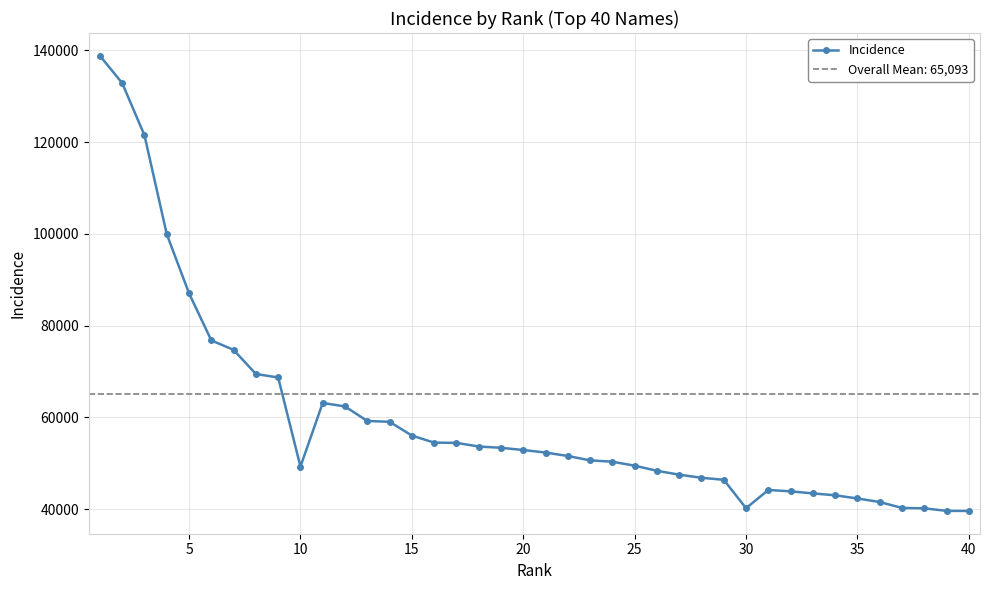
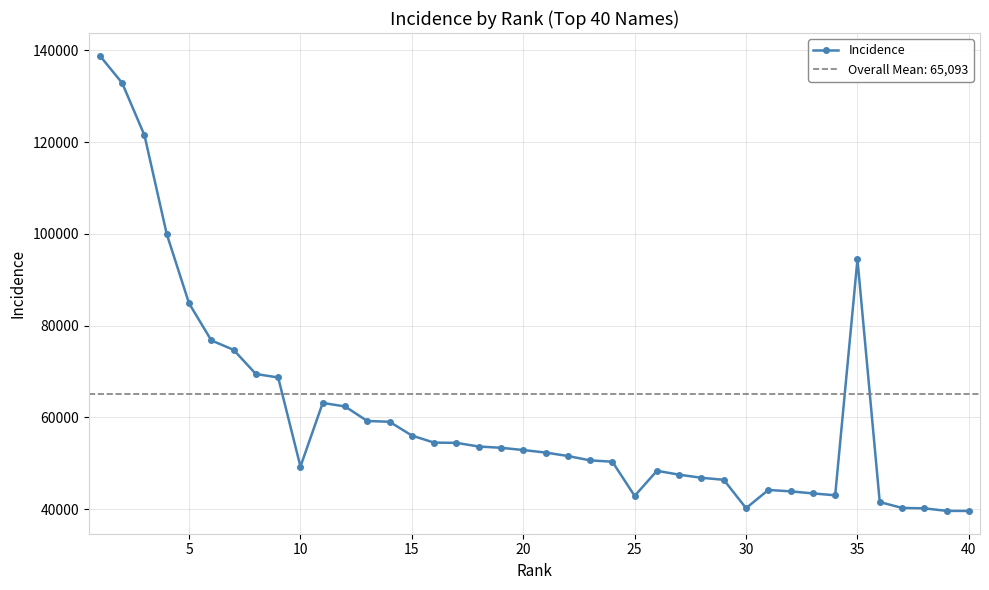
5: 87000 -> 85000
25: 49000 -> 43000
35: 42000 -> 94000
